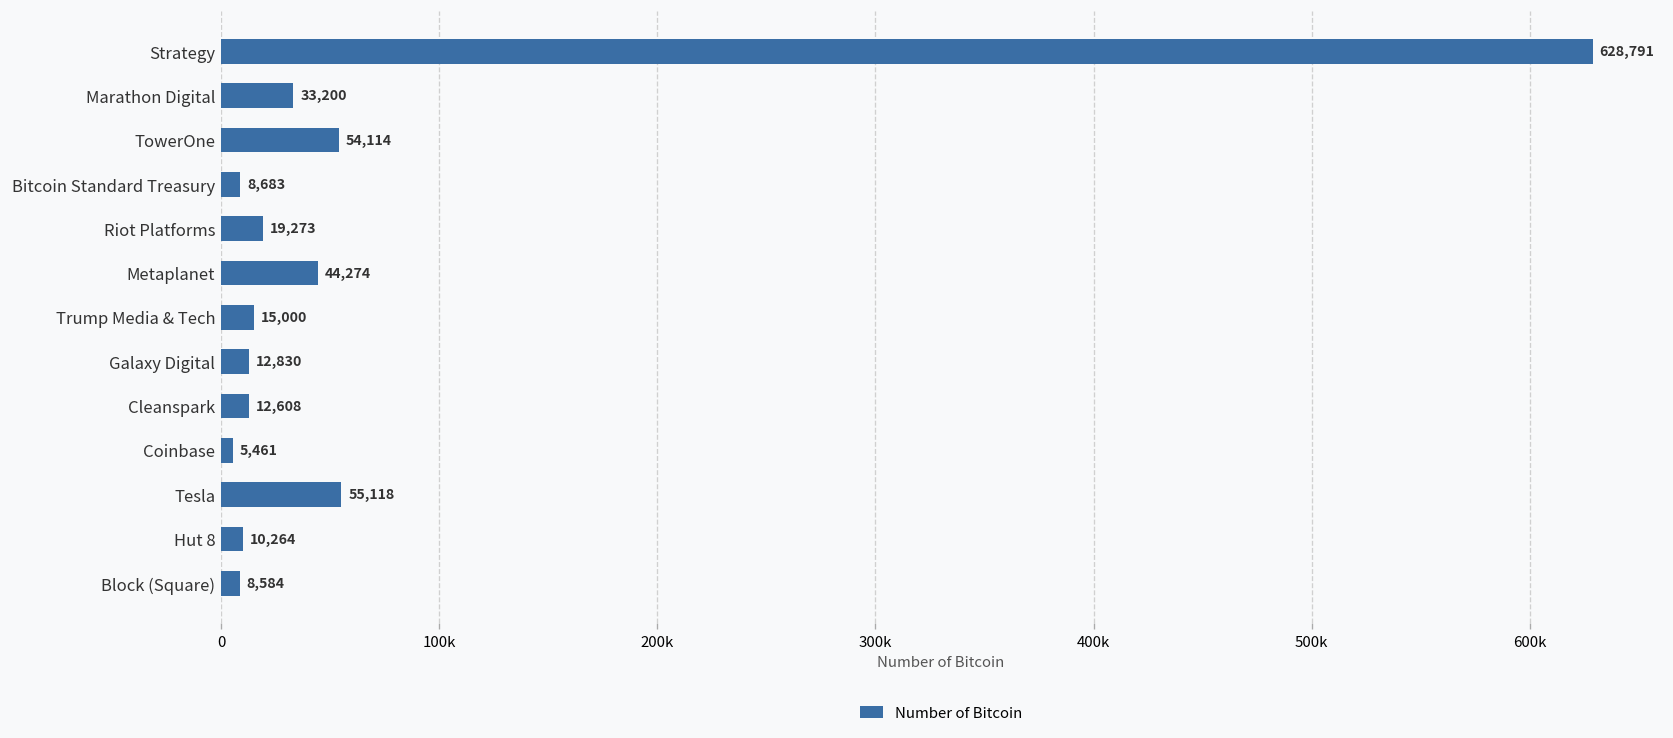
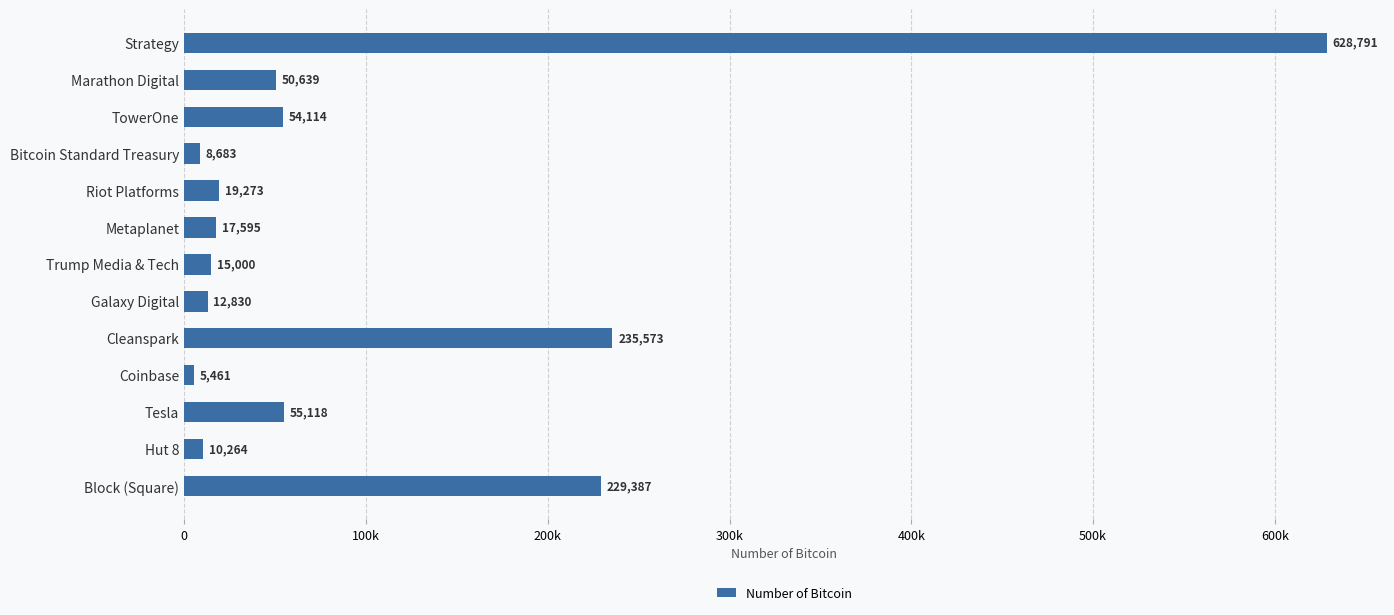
Marathon Digital: 33,200 -> 50,639
Metaplanet: 44,274 -> 17,595
Cleanspark: 12,608 -> 235,573
Block (Square): 8,584 -> 229,387
